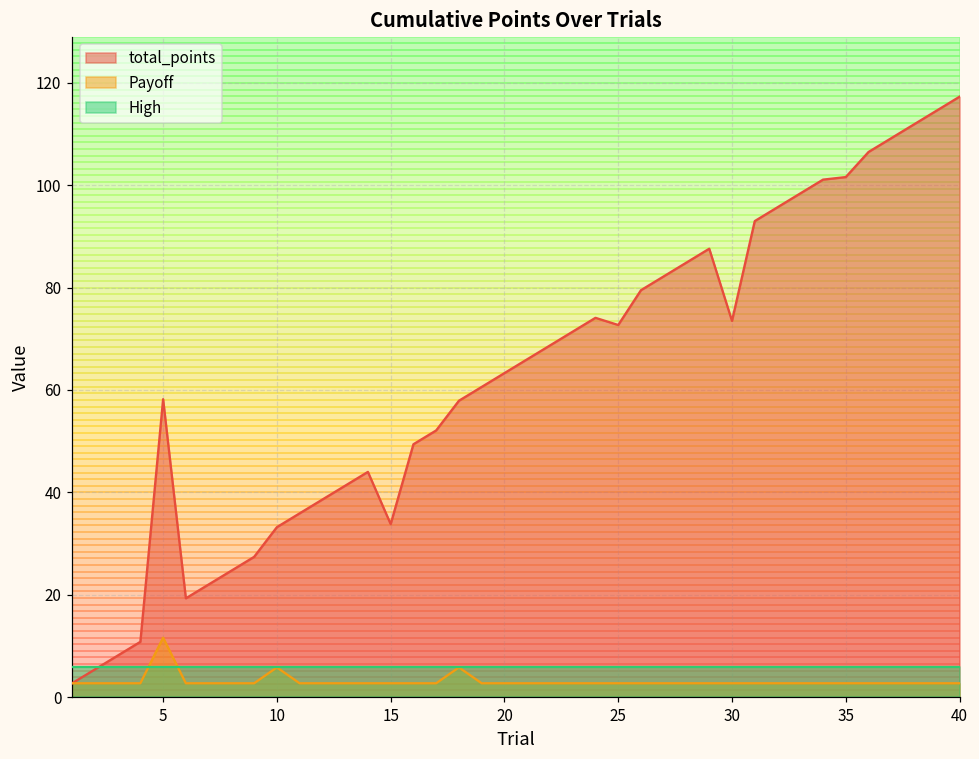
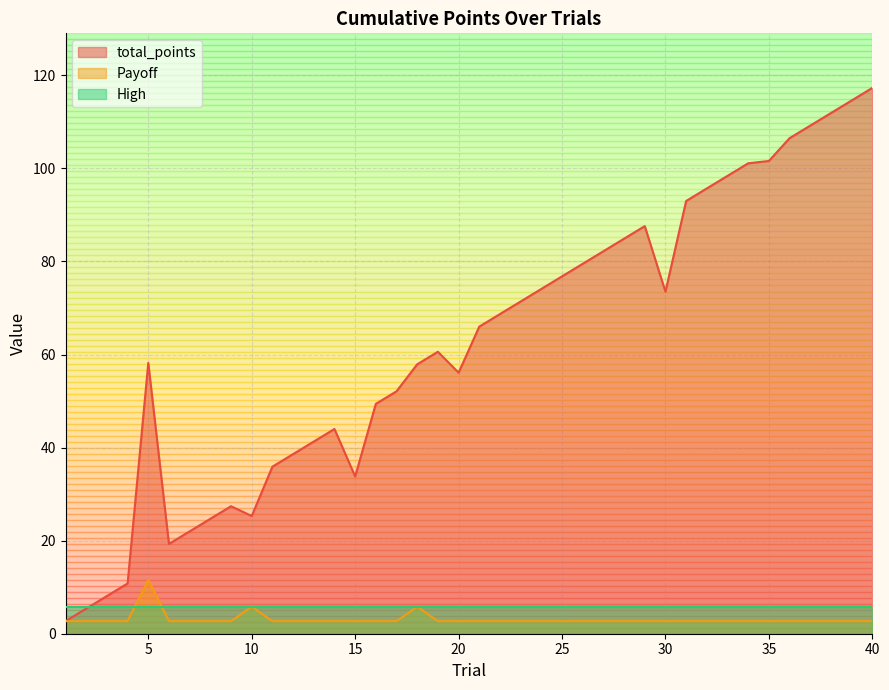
total_points, 10: 33 -> 25
total_points, 20: 63 -> 56
total_points, 25: 73 -> 77
